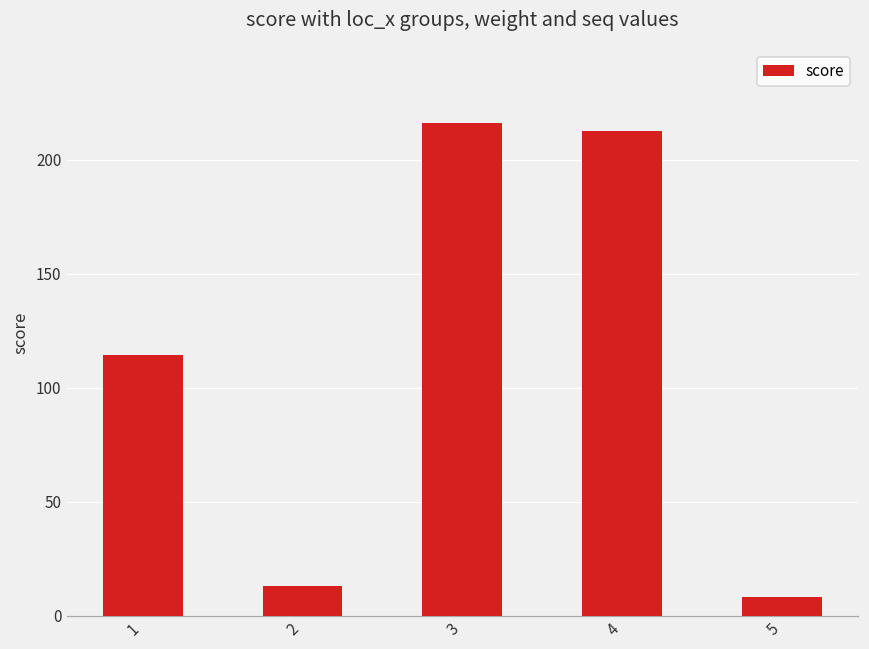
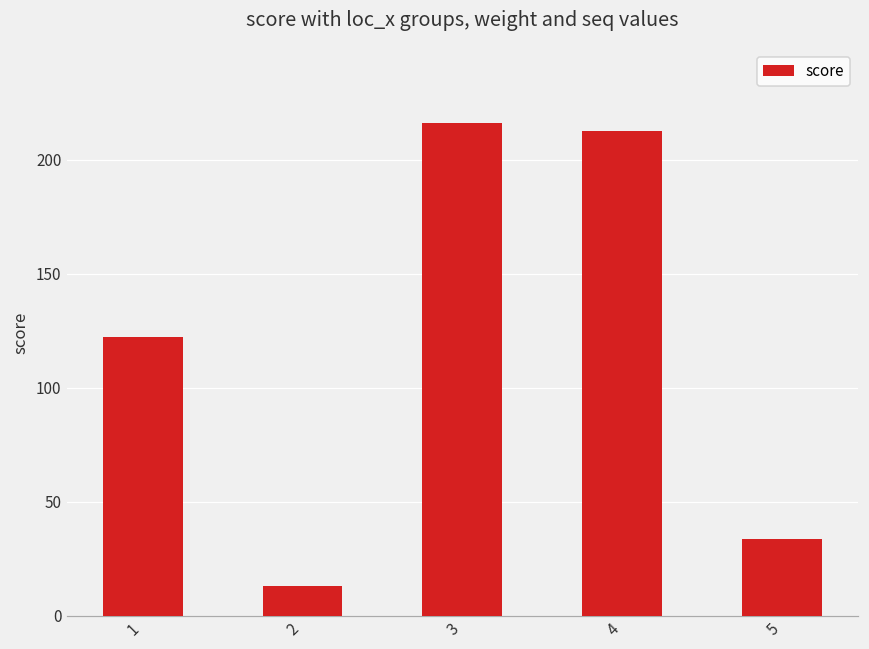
1: 114 -> 122
5: 8 -> 34
